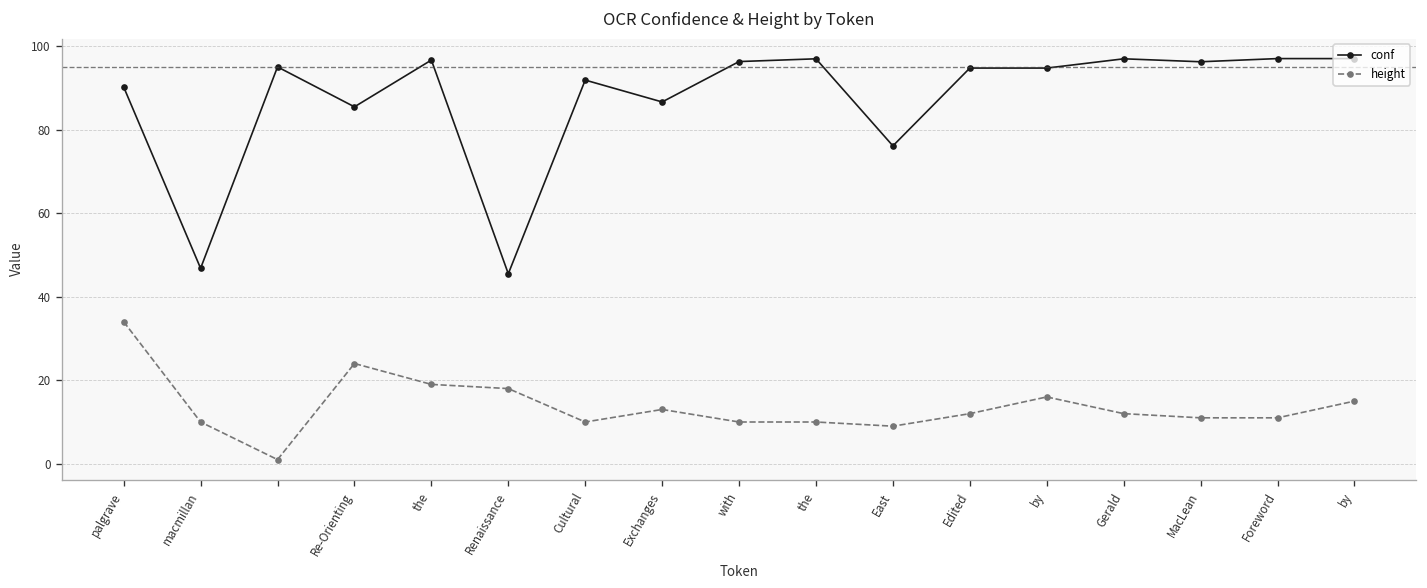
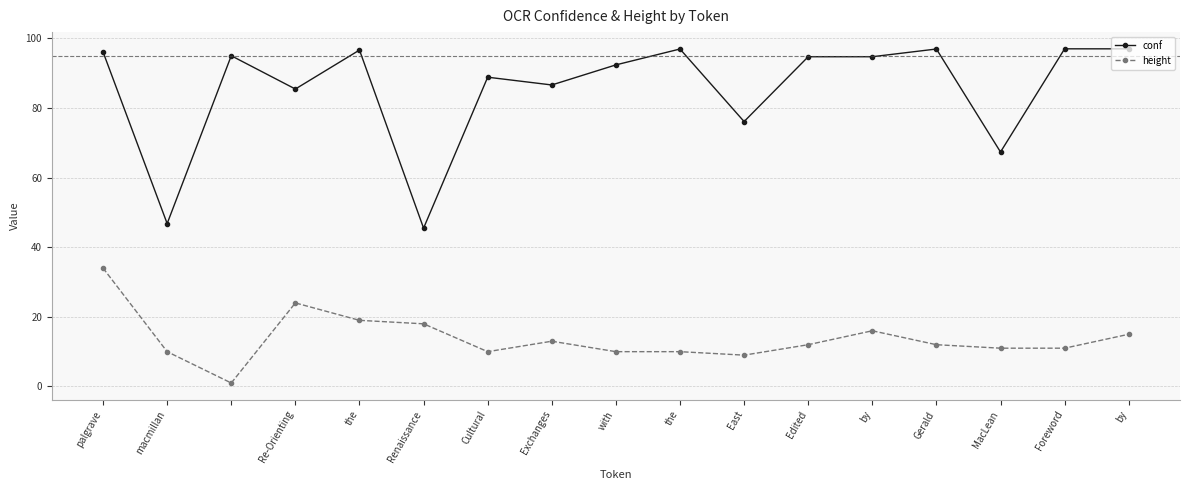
conf, palgrave: 90 -> 96
conf, Cultural: 92 -> 89
conf, with: 96 -> 92
conf, MacLean: 96 -> 67
